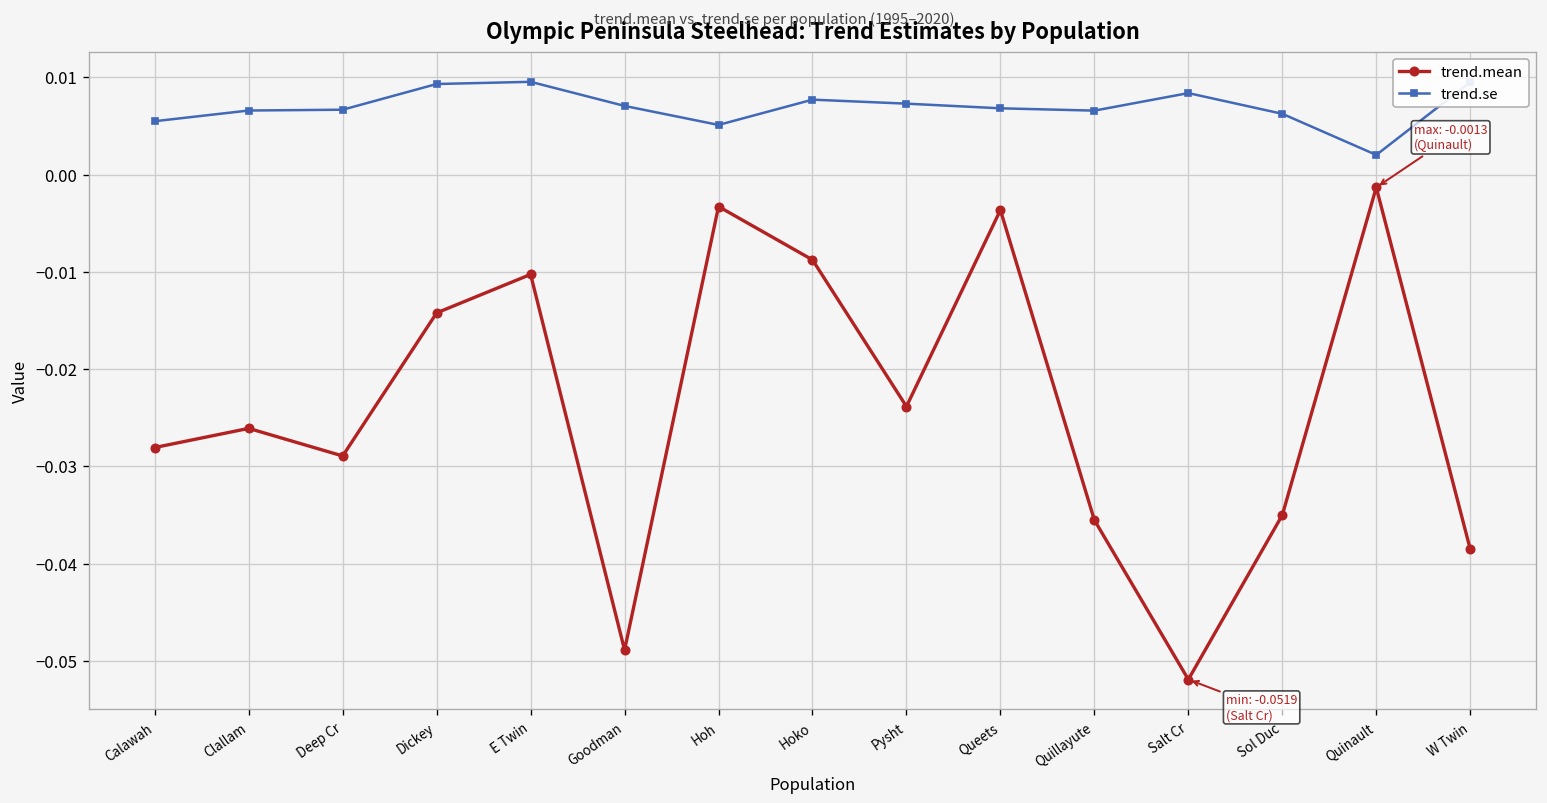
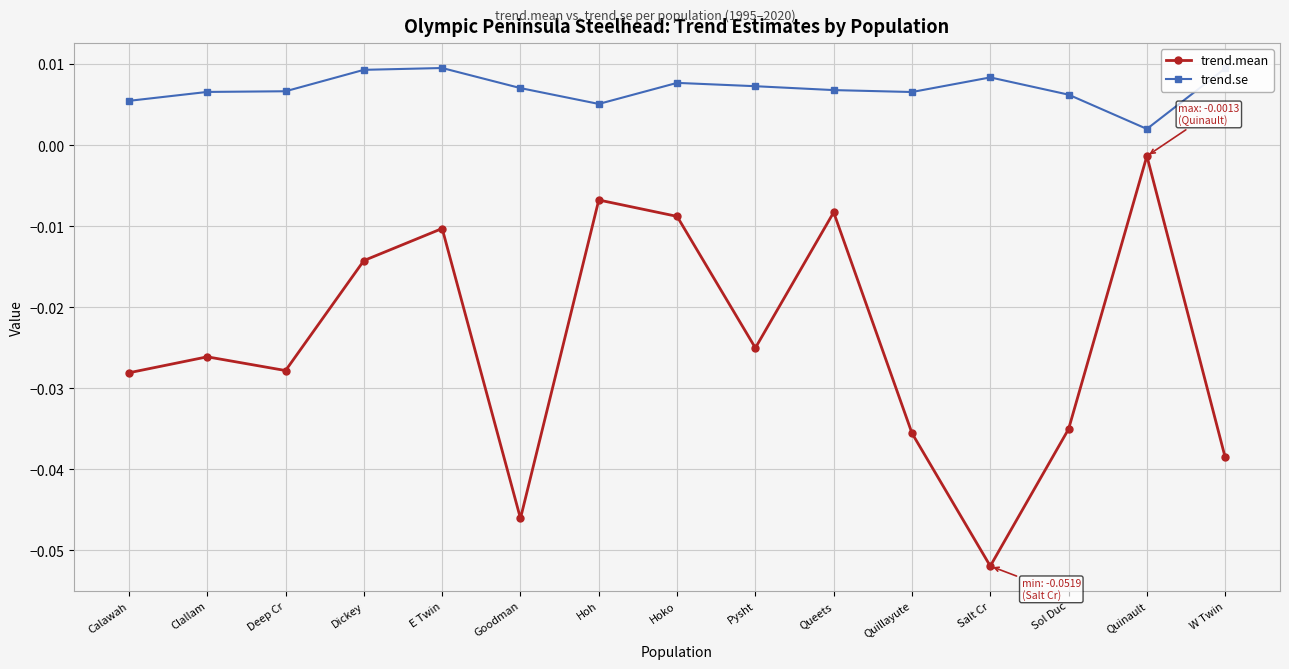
trend.mean, Deep Cr: -0.029 -> -0.028
trend.mean, Goodman: -0.049 -> -0.046
trend.mean, Hoh: -0.003 -> -0.007
trend.mean, Pysht: -0.024 -> -0.025
trend.mean, Queets: -0.004 -> -0.008
